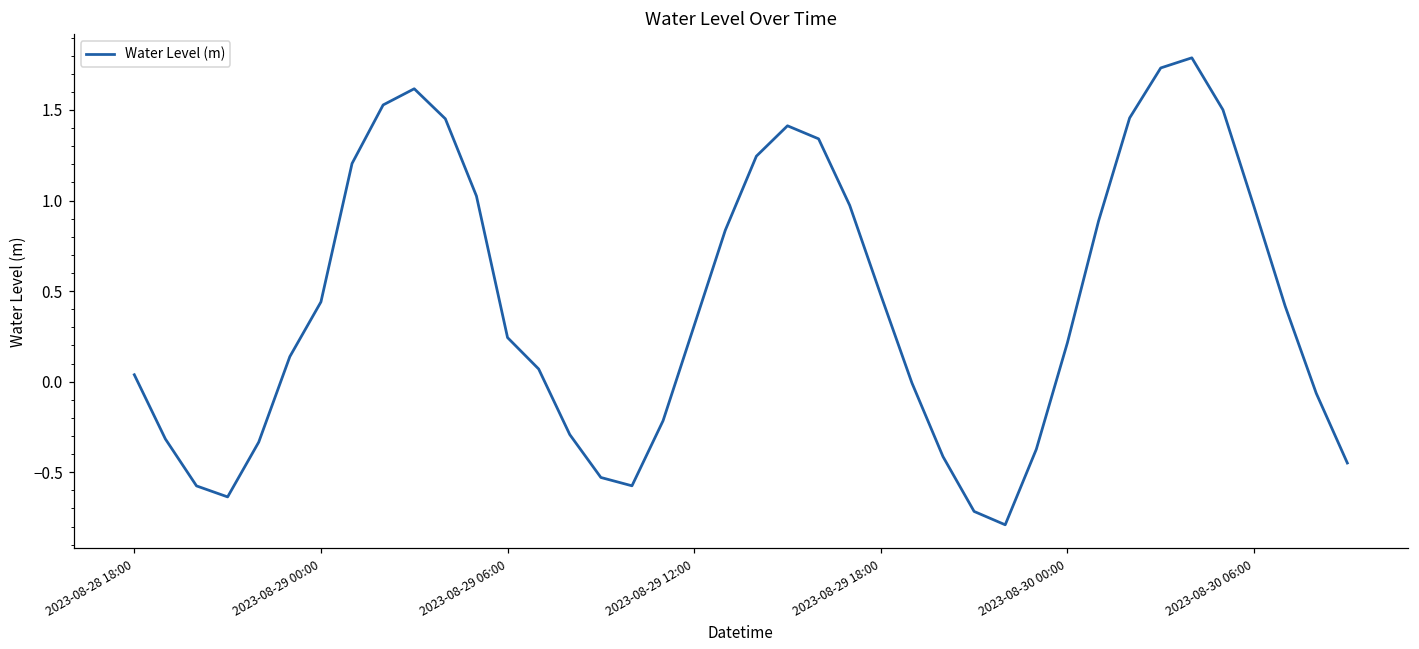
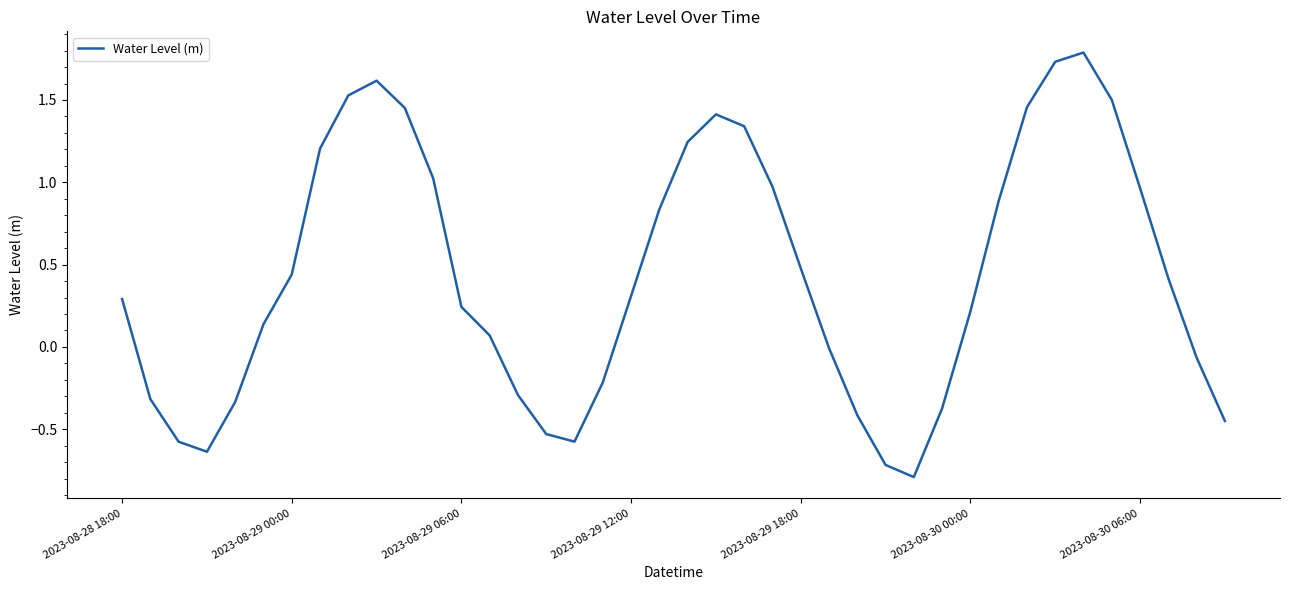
2023-08-28 18:00: 0.04 -> 0.29
